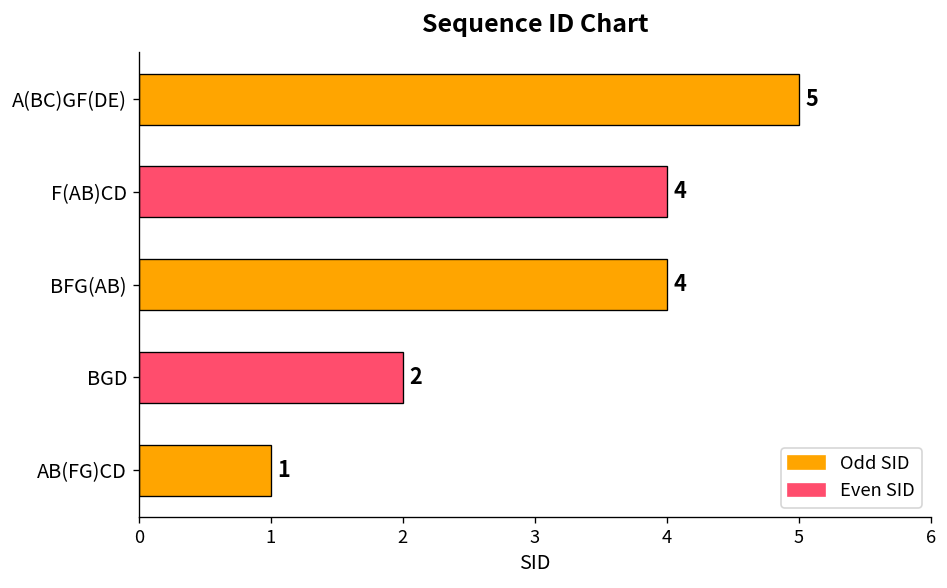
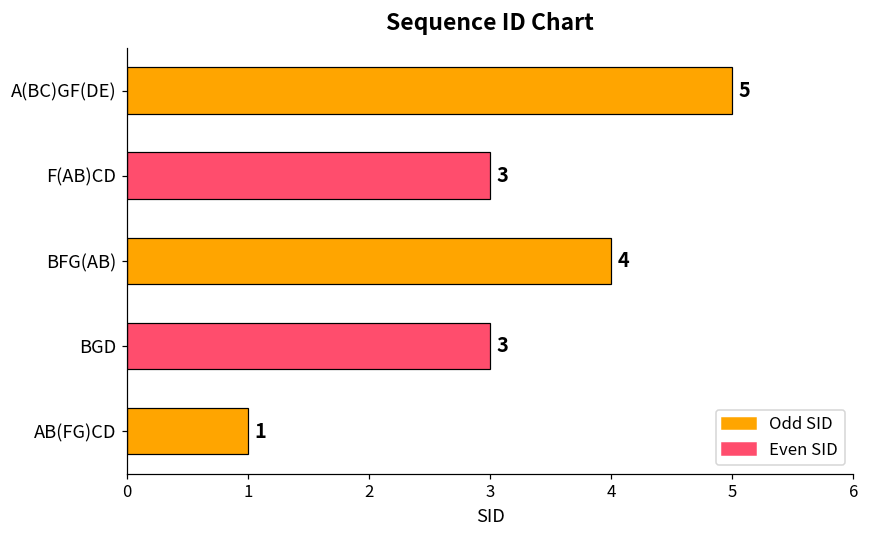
F(AB)CD: 4 -> 3
BGD: 2 -> 3
